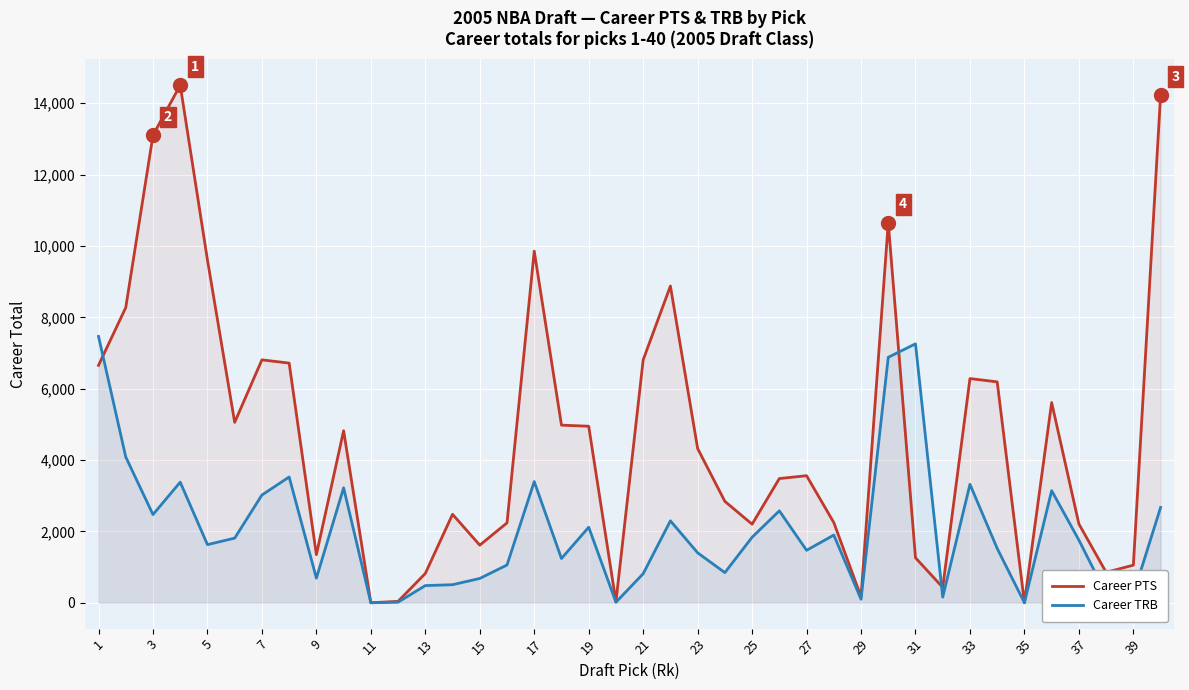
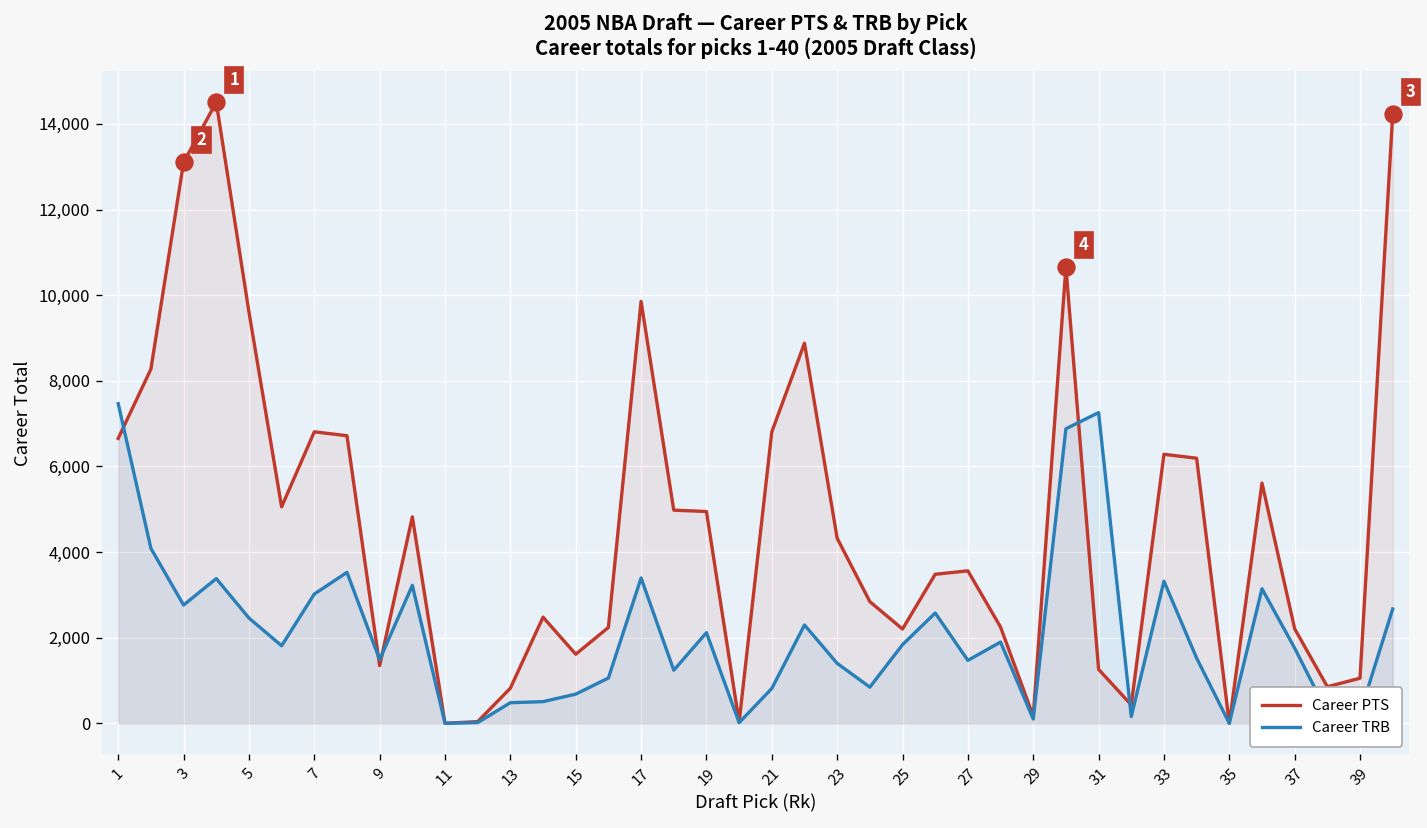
Career TRB, 3: 2,500 -> 2,800
Career TRB, 5: 1,600 -> 2,500
Career TRB, 9: 700 -> 1,500
